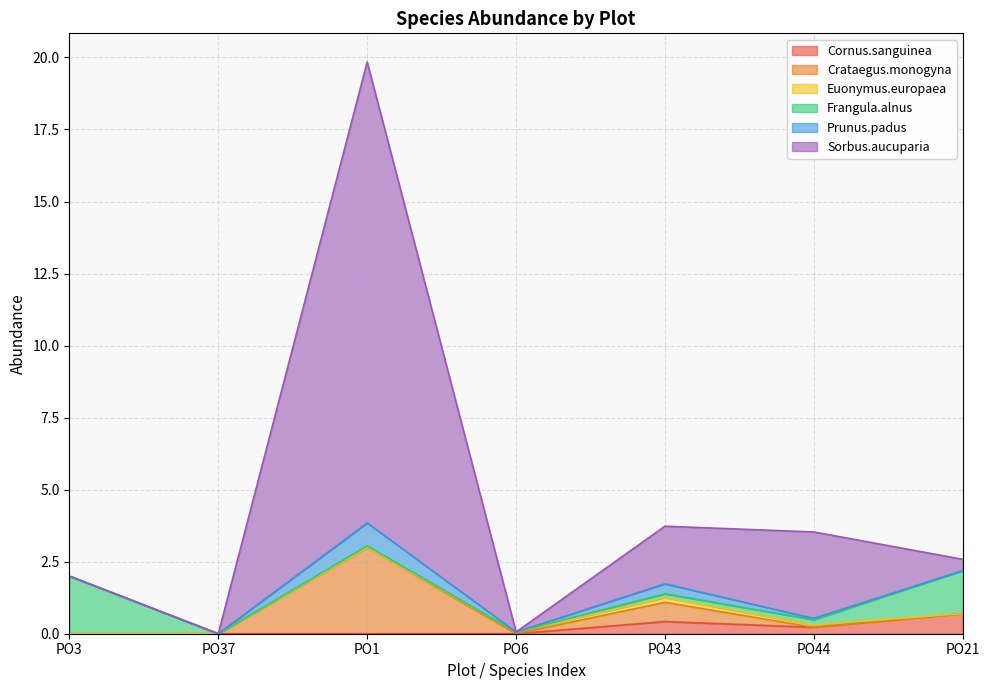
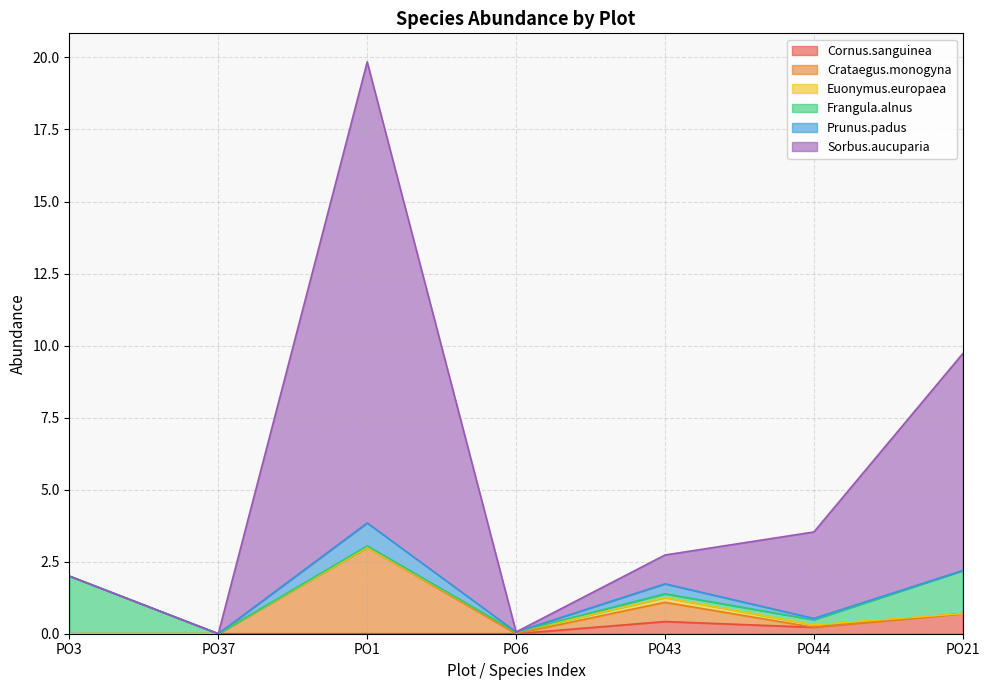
Sorbus.aucuparia, PO43: 2 -> 1
Sorbus.aucuparia, PO21: 0.4 -> 7.5
